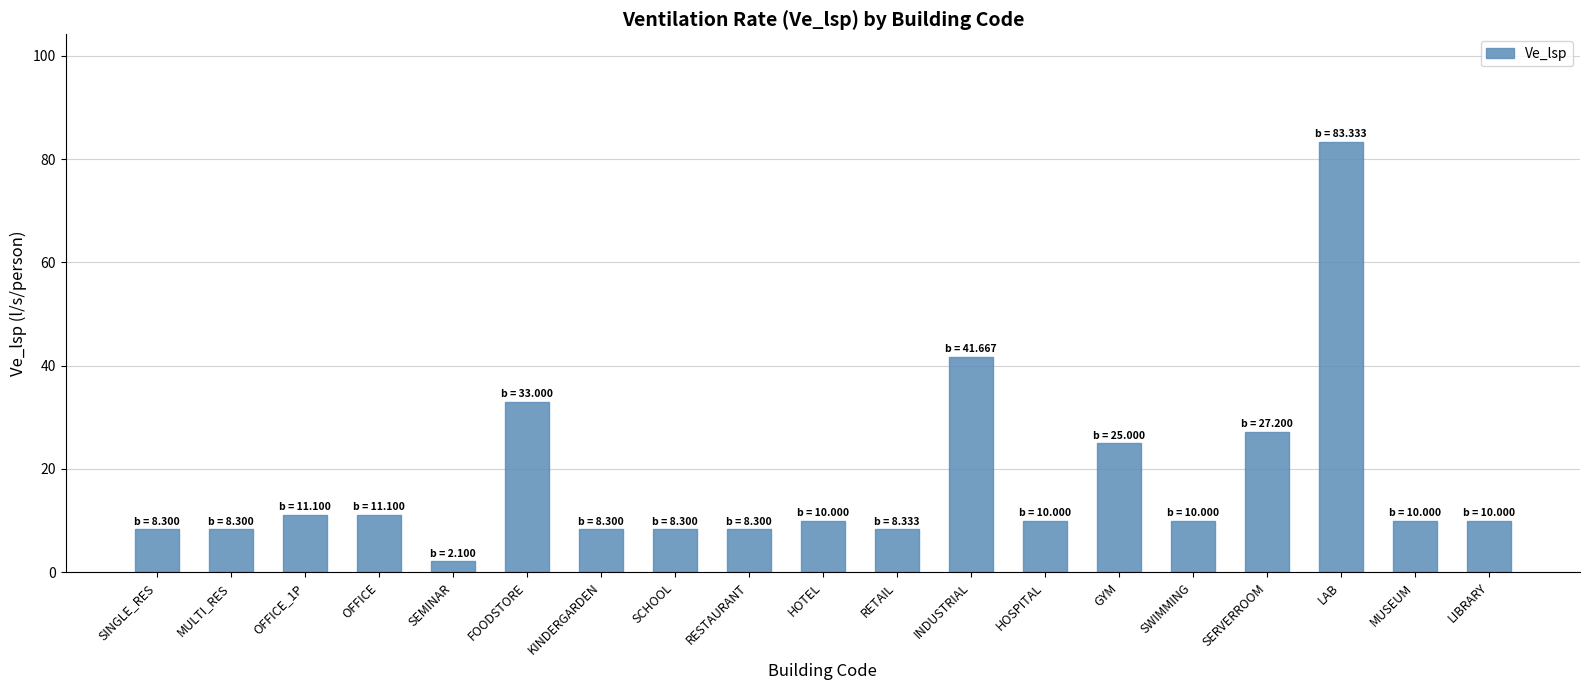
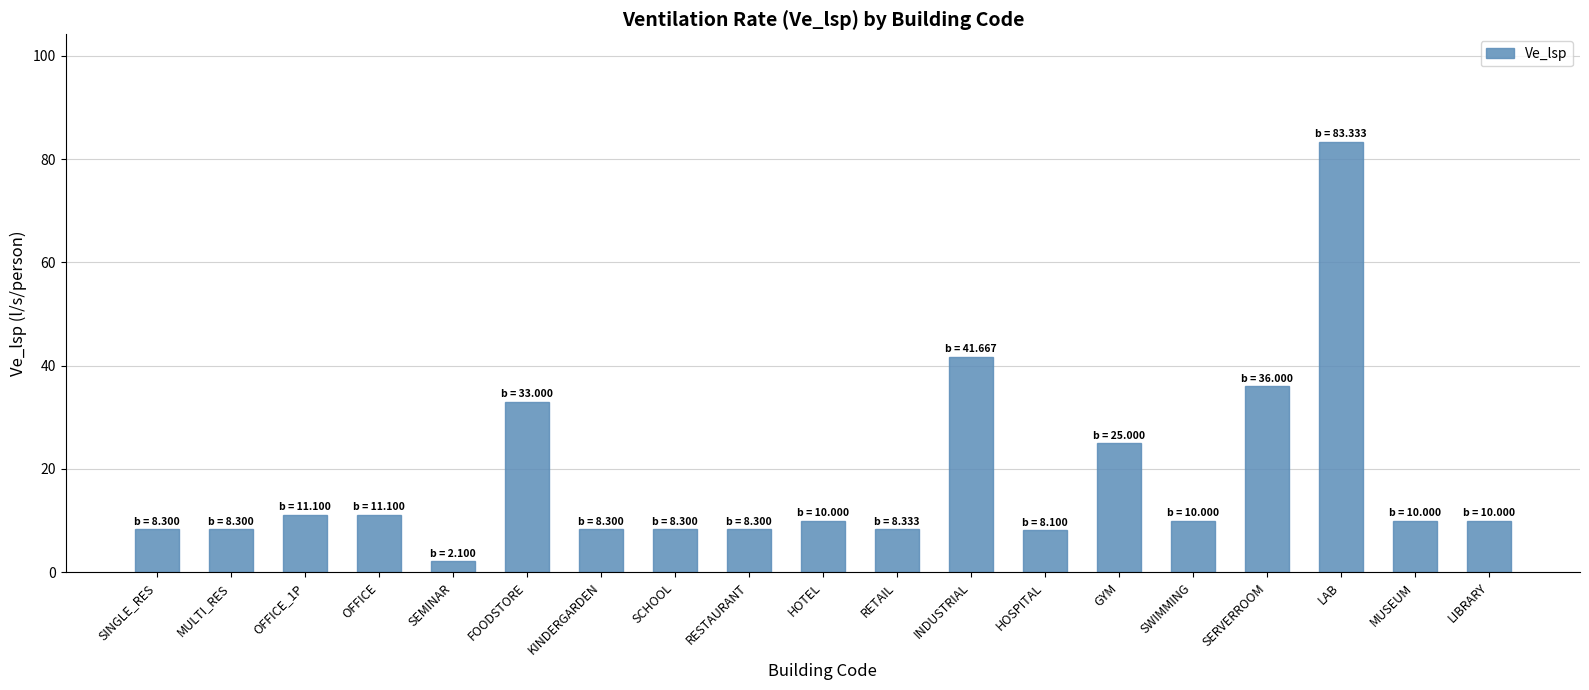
HOSPITAL: 10.000 -> 8.100
SERVERROOM: 27.200 -> 36.000
